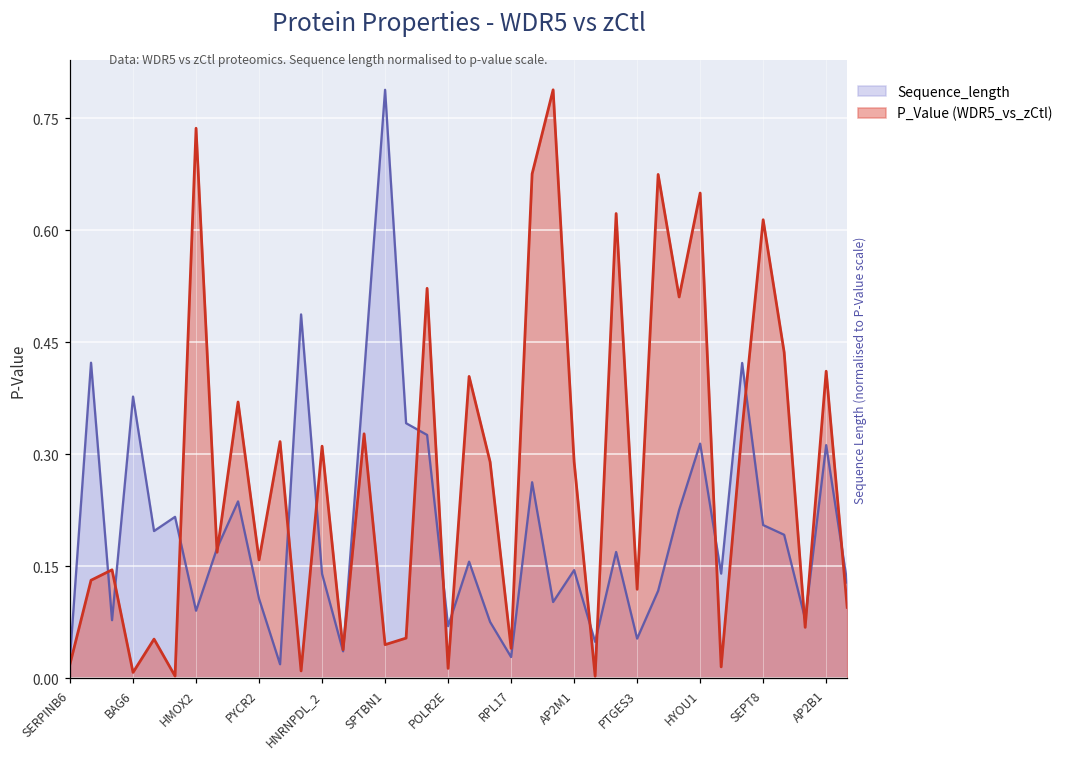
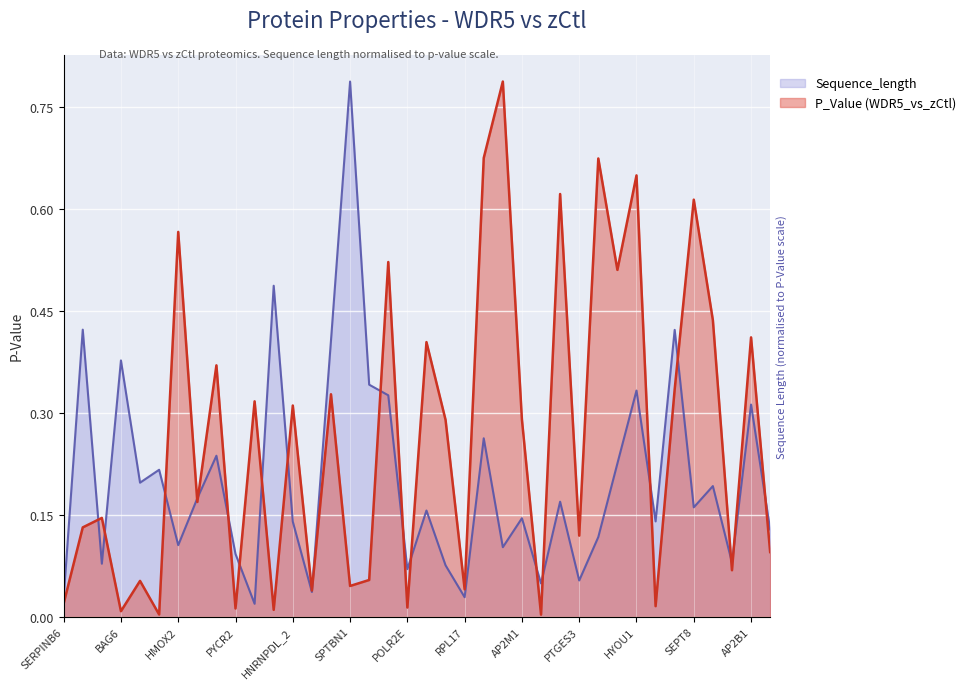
Sequence_length, HMOX2: 0.09 -> 0.11
P_Value (WDR5_vs_zCtl), HMOX2: 0.74 -> 0.57
Sequence_length, PYCR2: 0.11 -> 0.09
P_Value (WDR5_vs_zCtl), PYCR2: 0.16 -> 0.01
Sequence_length, HYOU1: 0.31 -> 0.33
Sequence_length, SEPT8: 0.21 -> 0.16
